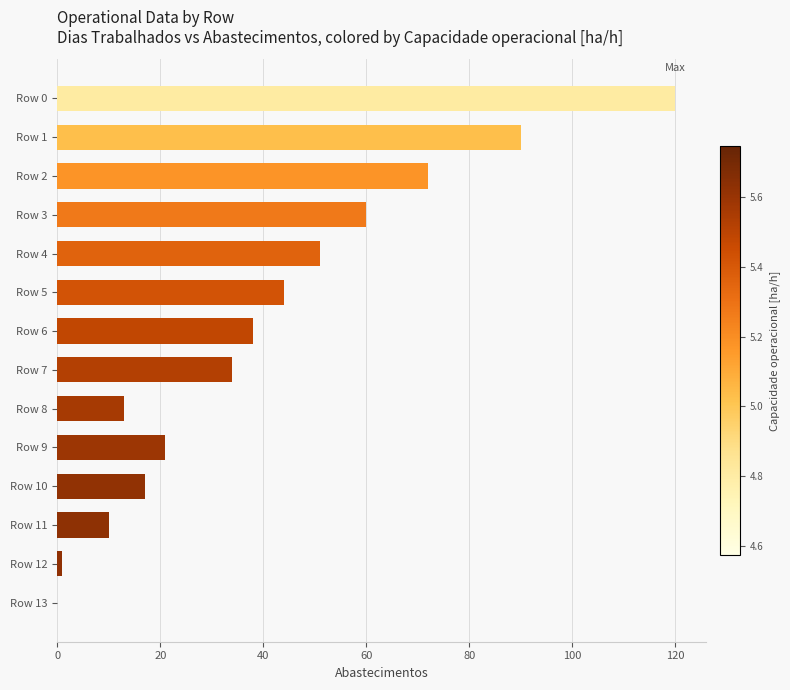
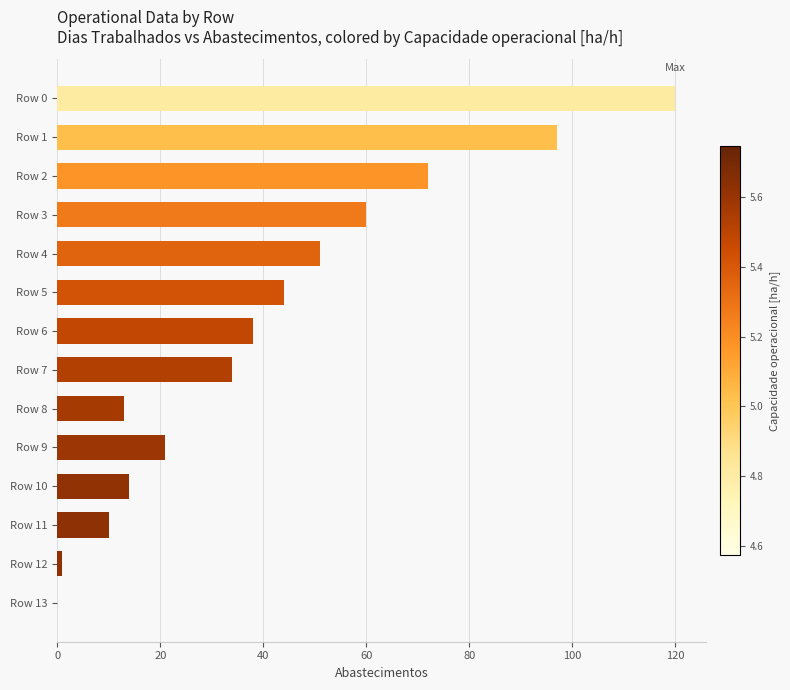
Row 1: 90 -> 97
Row 10: 17 -> 14
